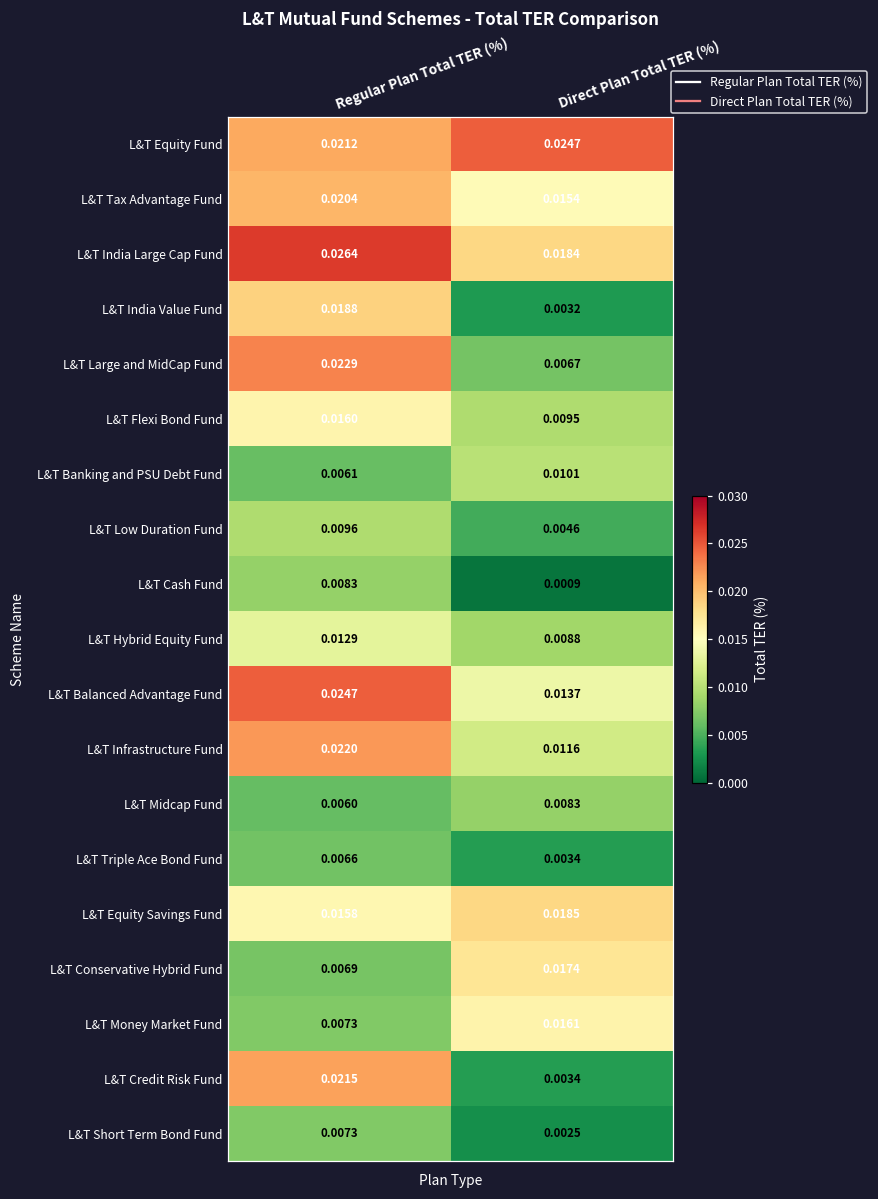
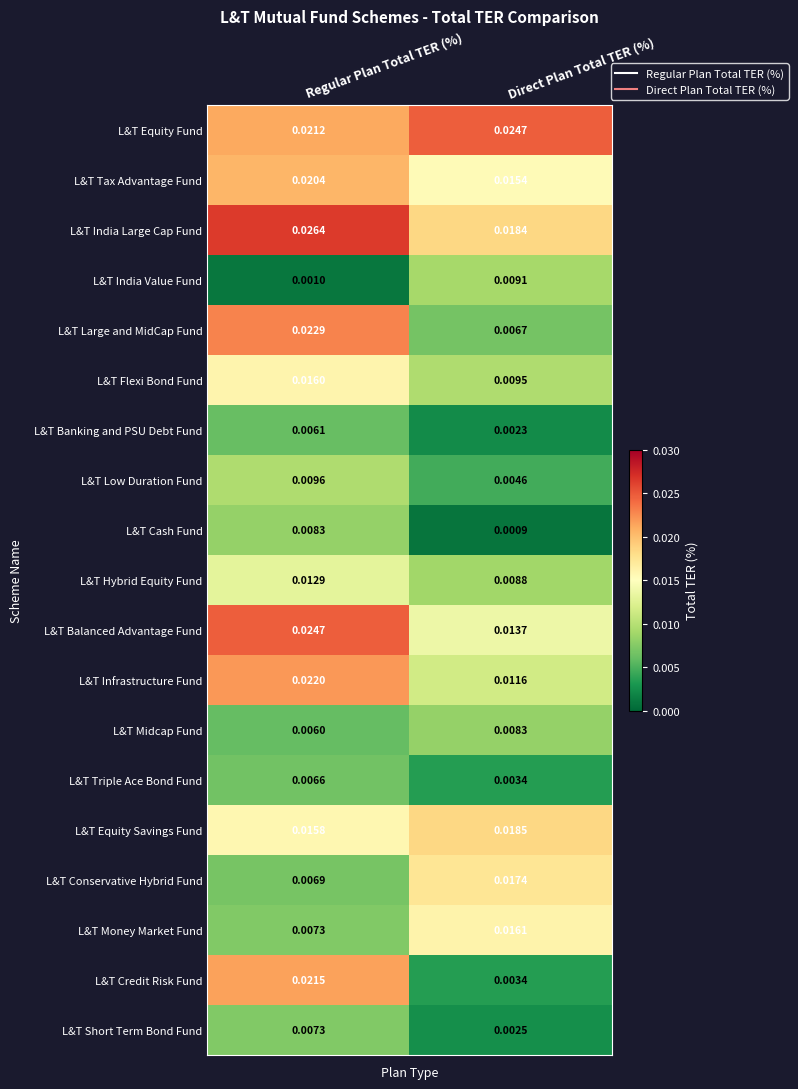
L&T India Value Fund, Regular Plan Total TER (%): 0.0188 -> 0.0010
L&T India Value Fund, Direct Plan Total TER (%): 0.0032 -> 0.0091
L&T Banking and PSU Debt Fund, Direct Plan Total TER (%): 0.0101 -> 0.0023
